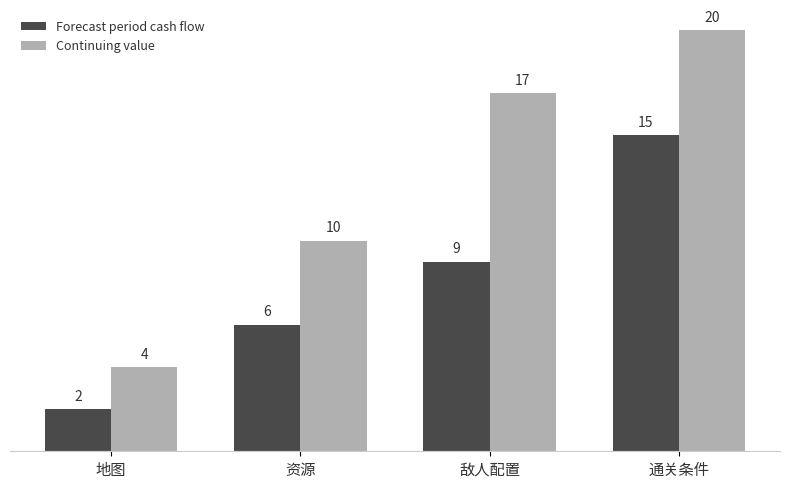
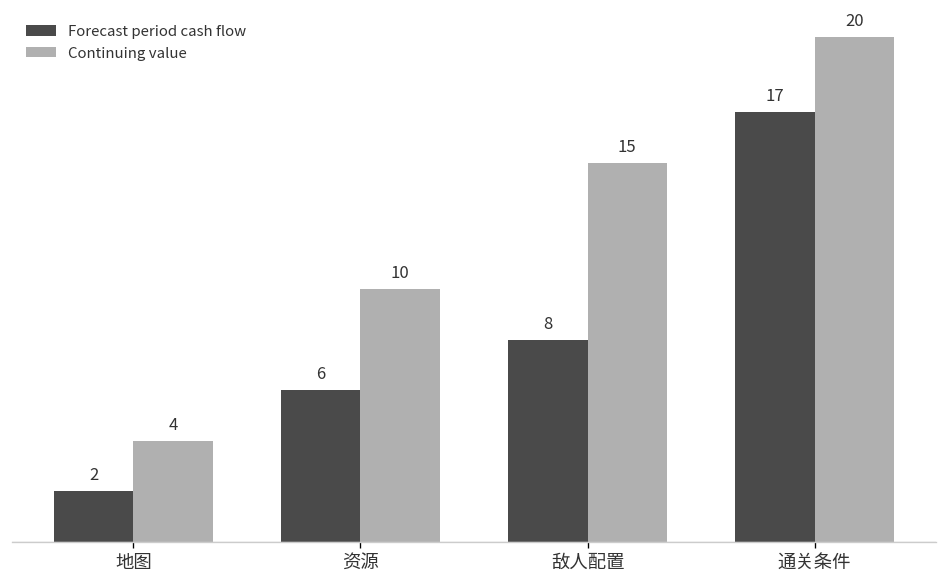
Forecast period cash flow, 敌人配置: 9 -> 8
Continuing value, 敌人配置: 17 -> 15
Forecast period cash flow, 通关条件: 15 -> 17
